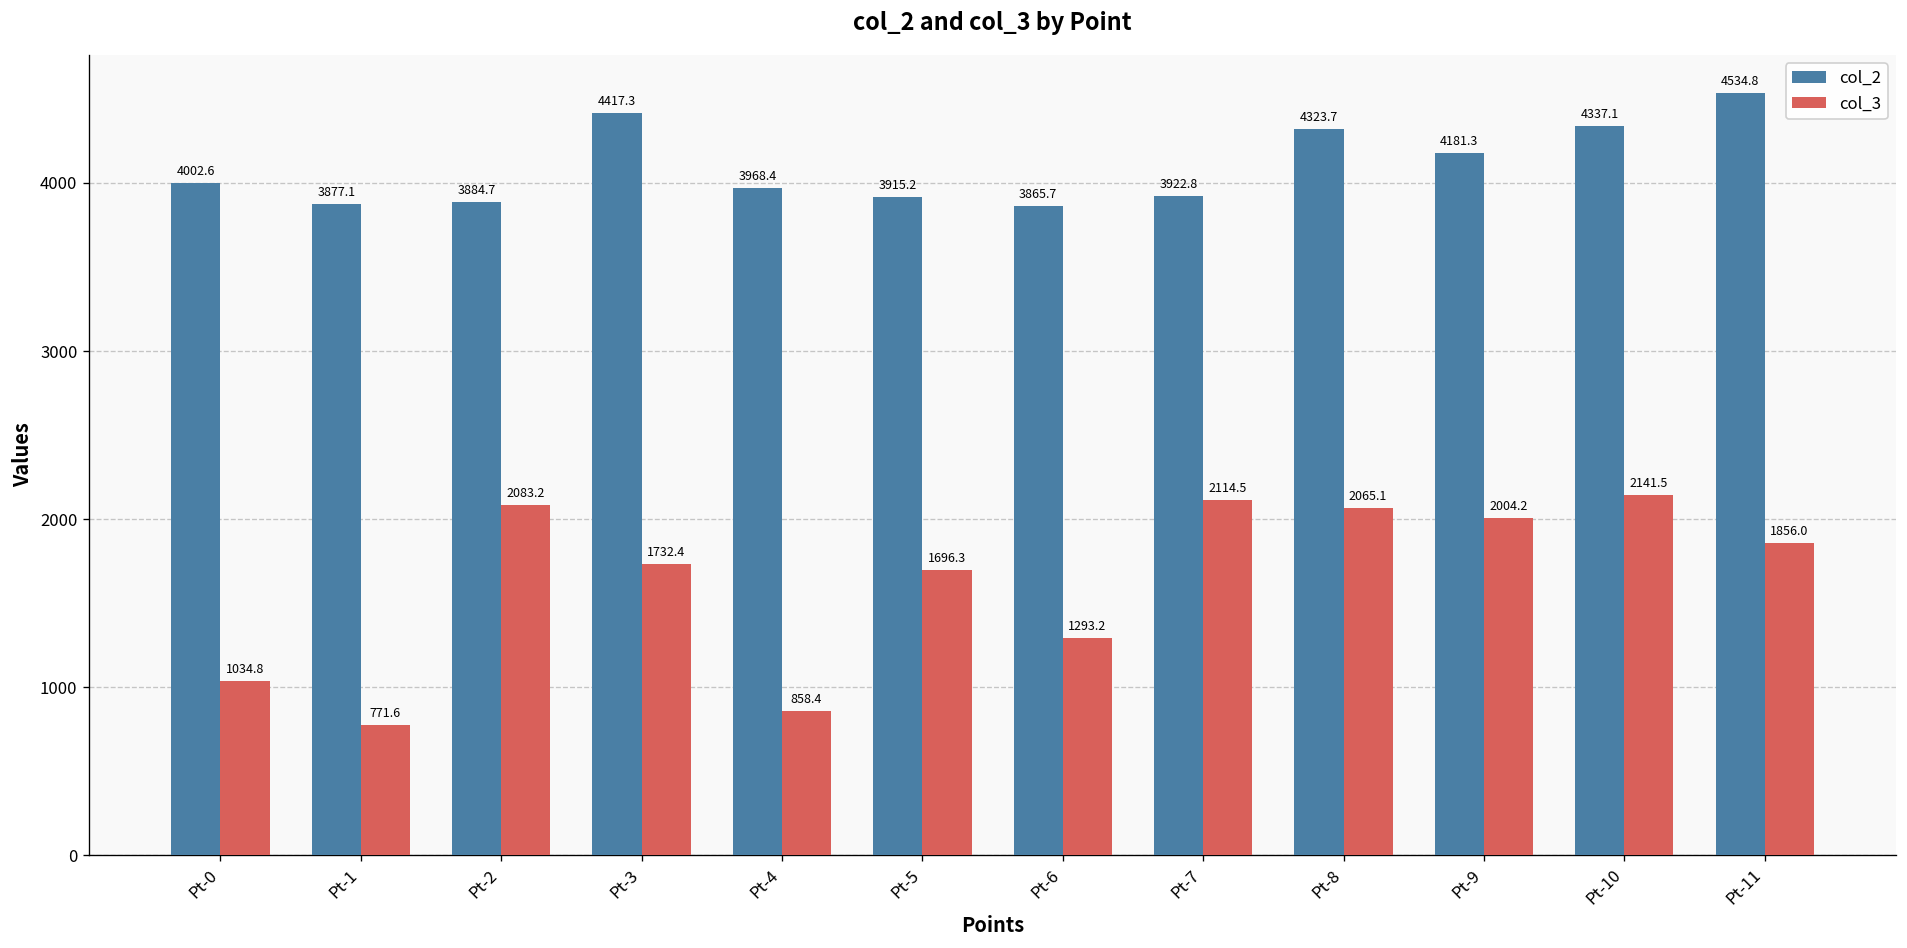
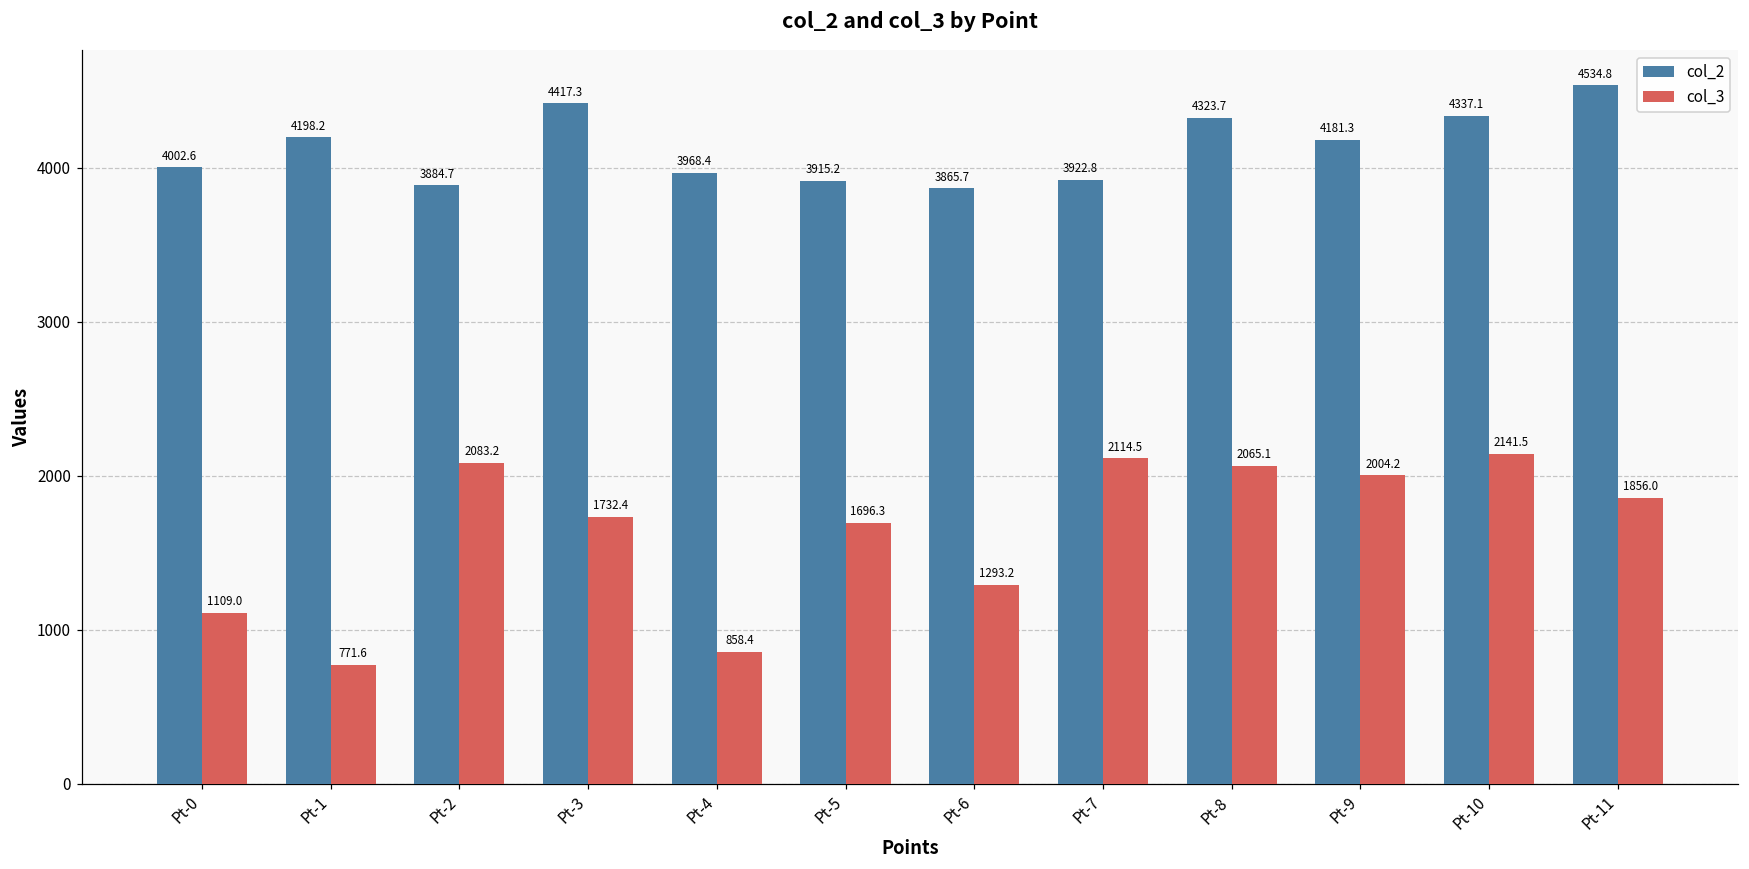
col_3, Pt-0: 1034.8 -> 1109.0
col_2, Pt-1: 3877.1 -> 4198.2
